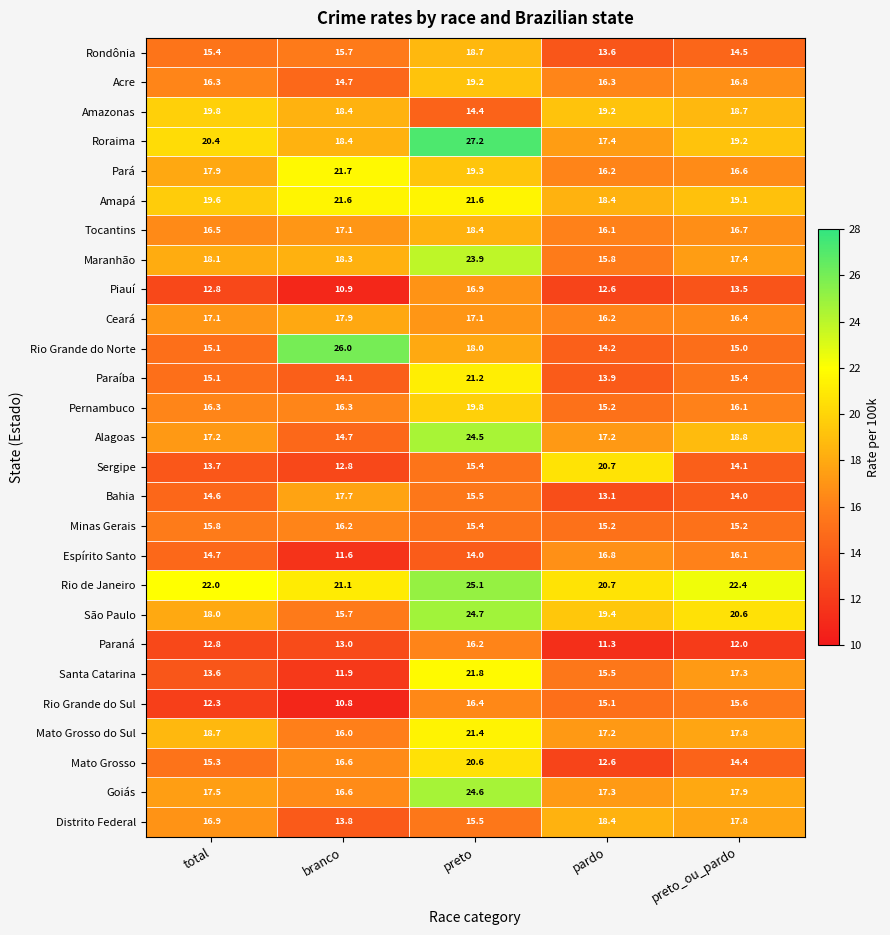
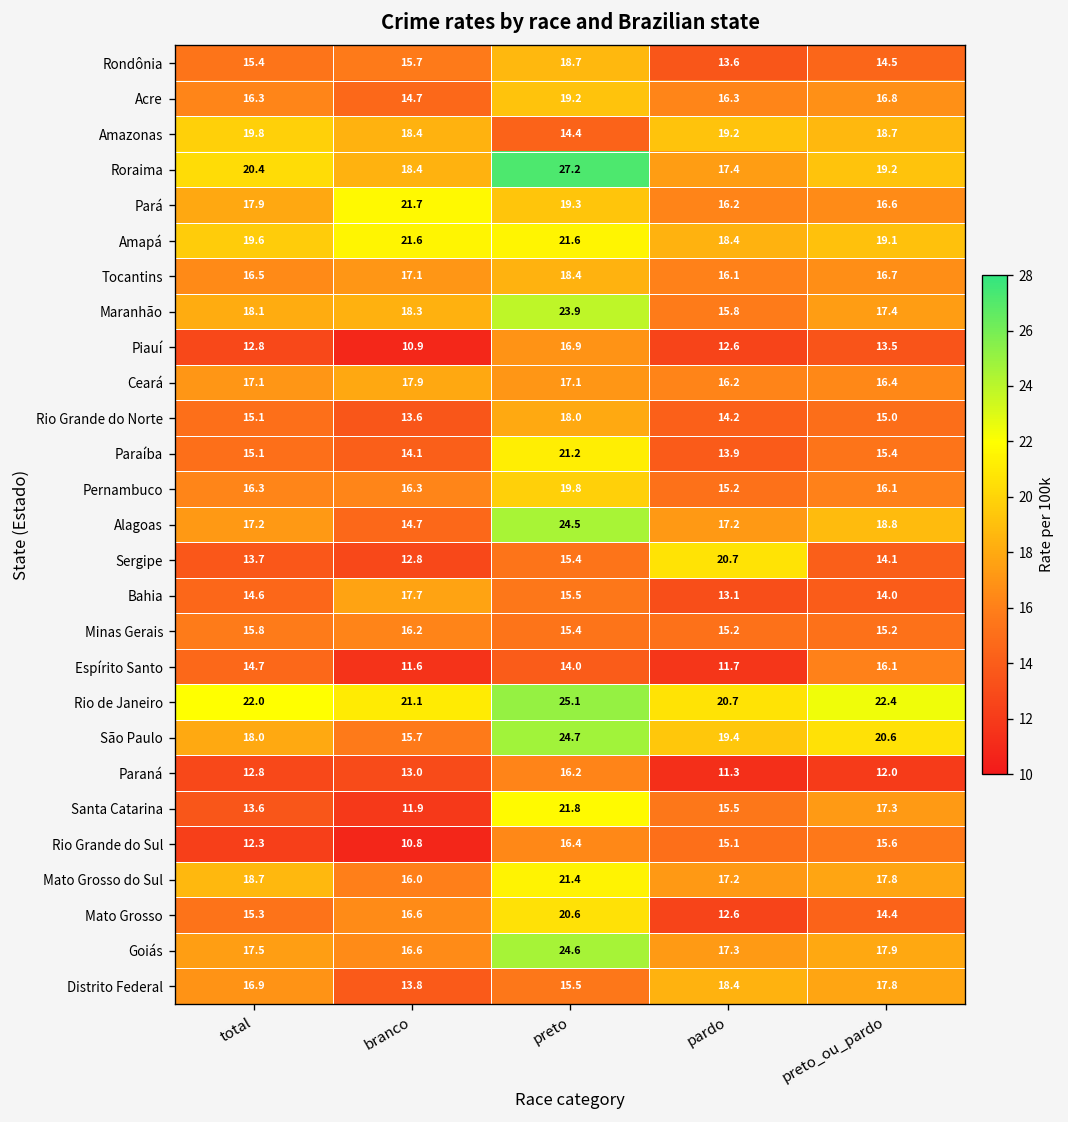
Rio Grande do Norte, branco: 26.0 -> 13.6
Espírito Santo, pardo: 16.8 -> 11.7
